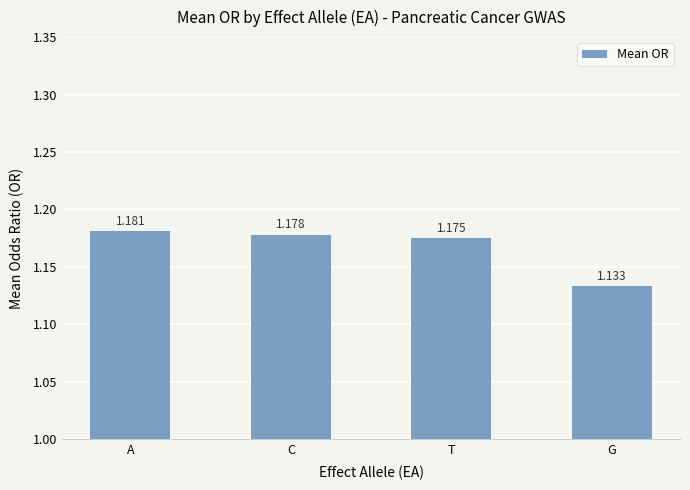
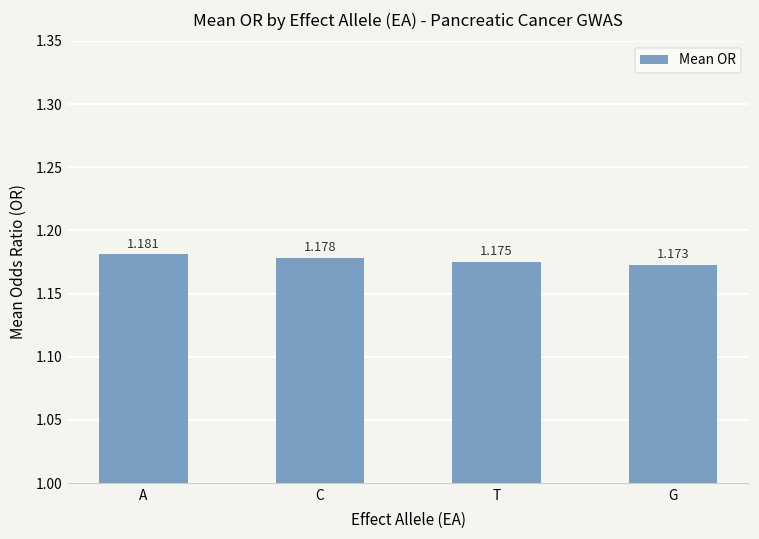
G: 1.133 -> 1.173
